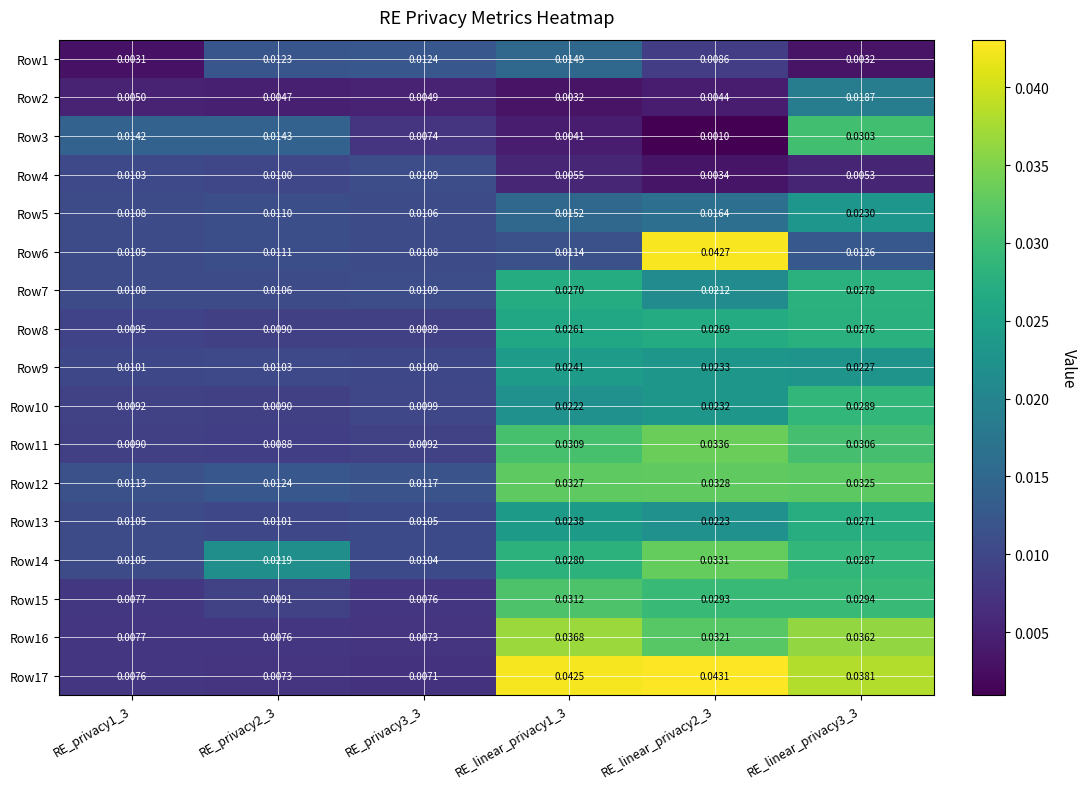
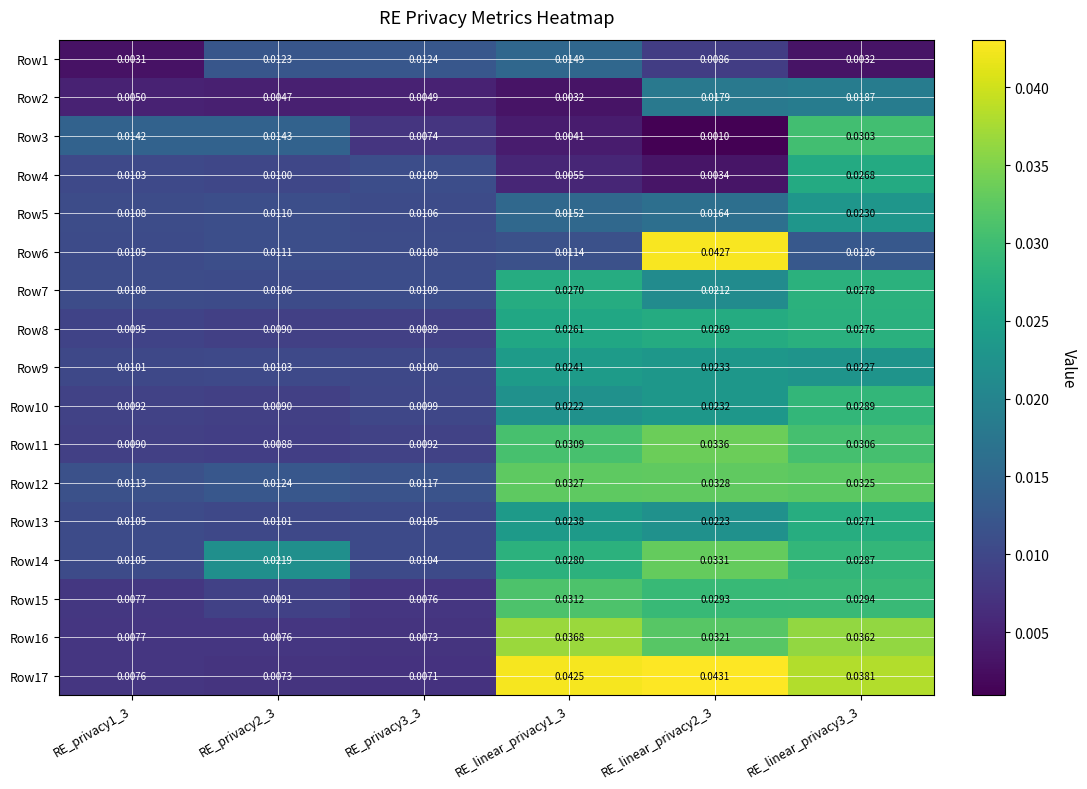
Row2, RE_linear_privacy2_3: 0.0044 -> 0.0179
Row4, RE_linear_privacy3_3: 0.0053 -> 0.0268
